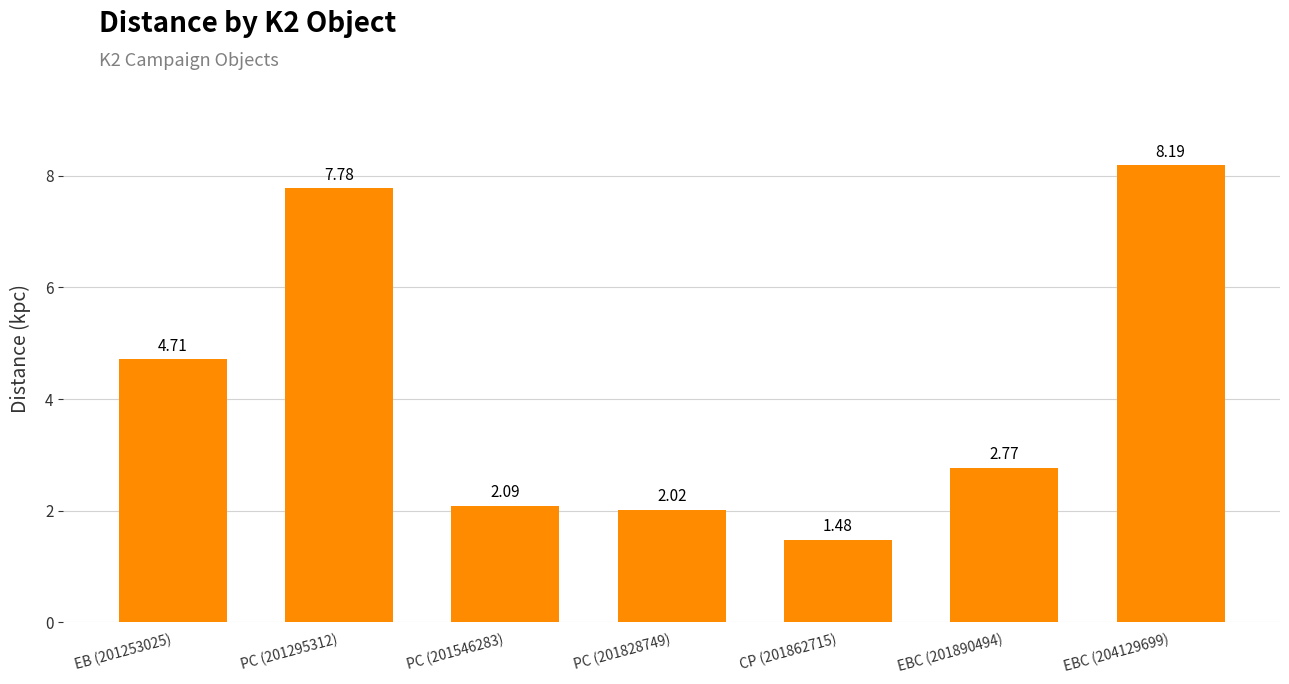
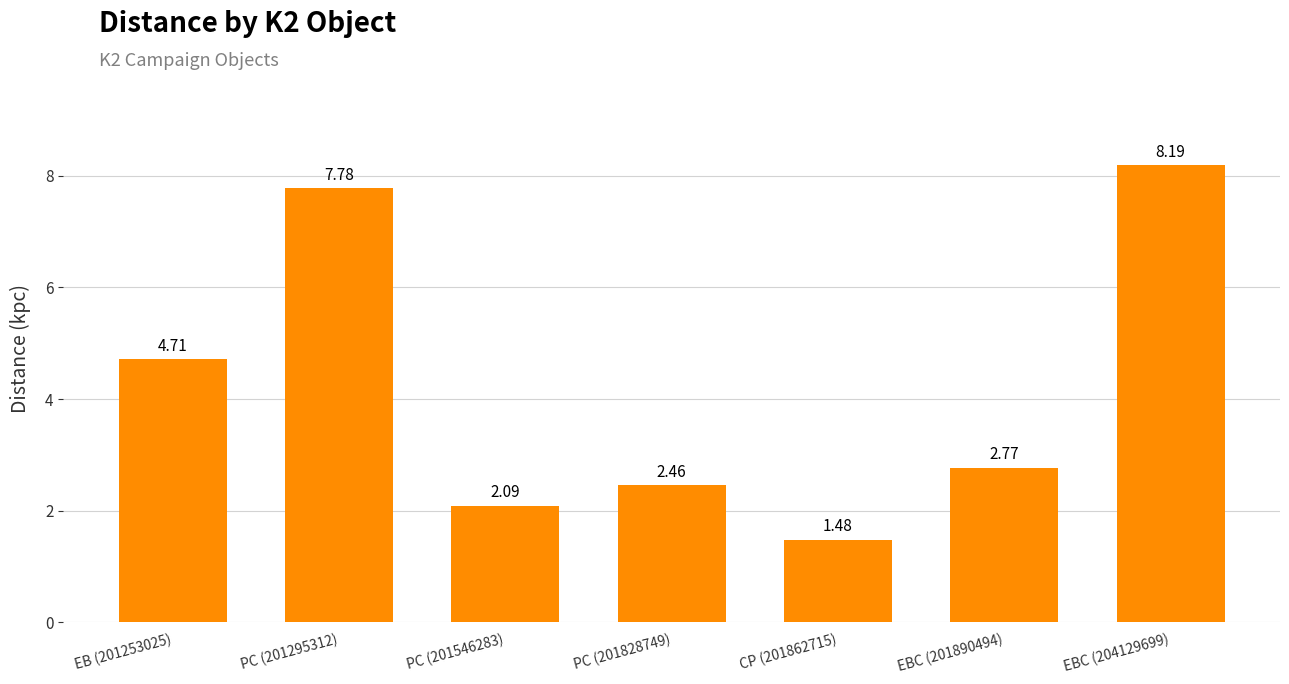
PC (201828749): 2.02 -> 2.46
